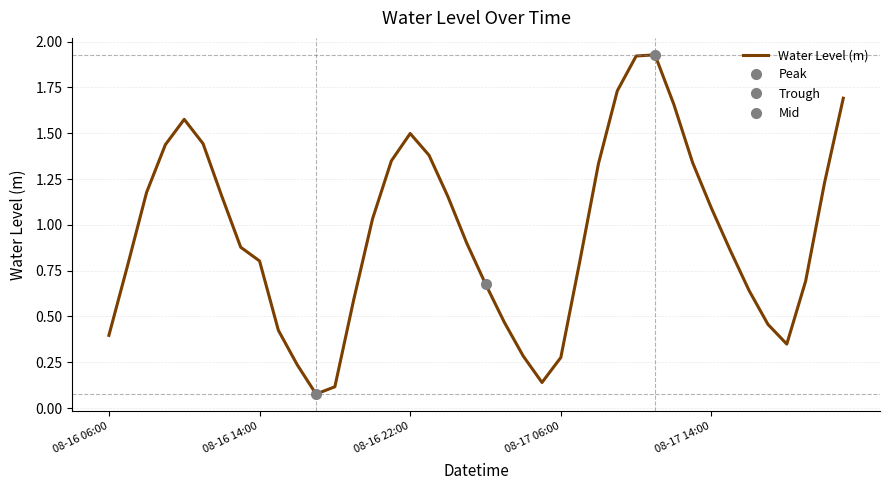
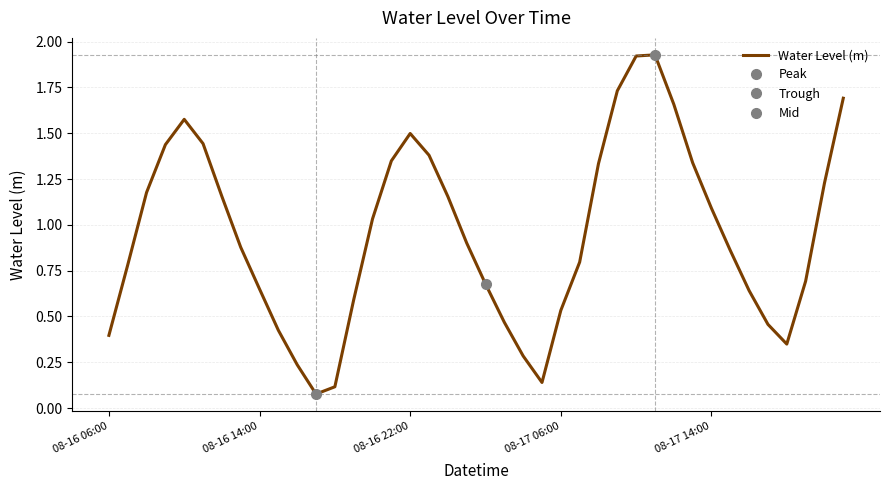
Water Level (m), 08-16 14:00: 0.80 -> 0.65
Water Level (m), 08-17 06:00: 0.28 -> 0.53
